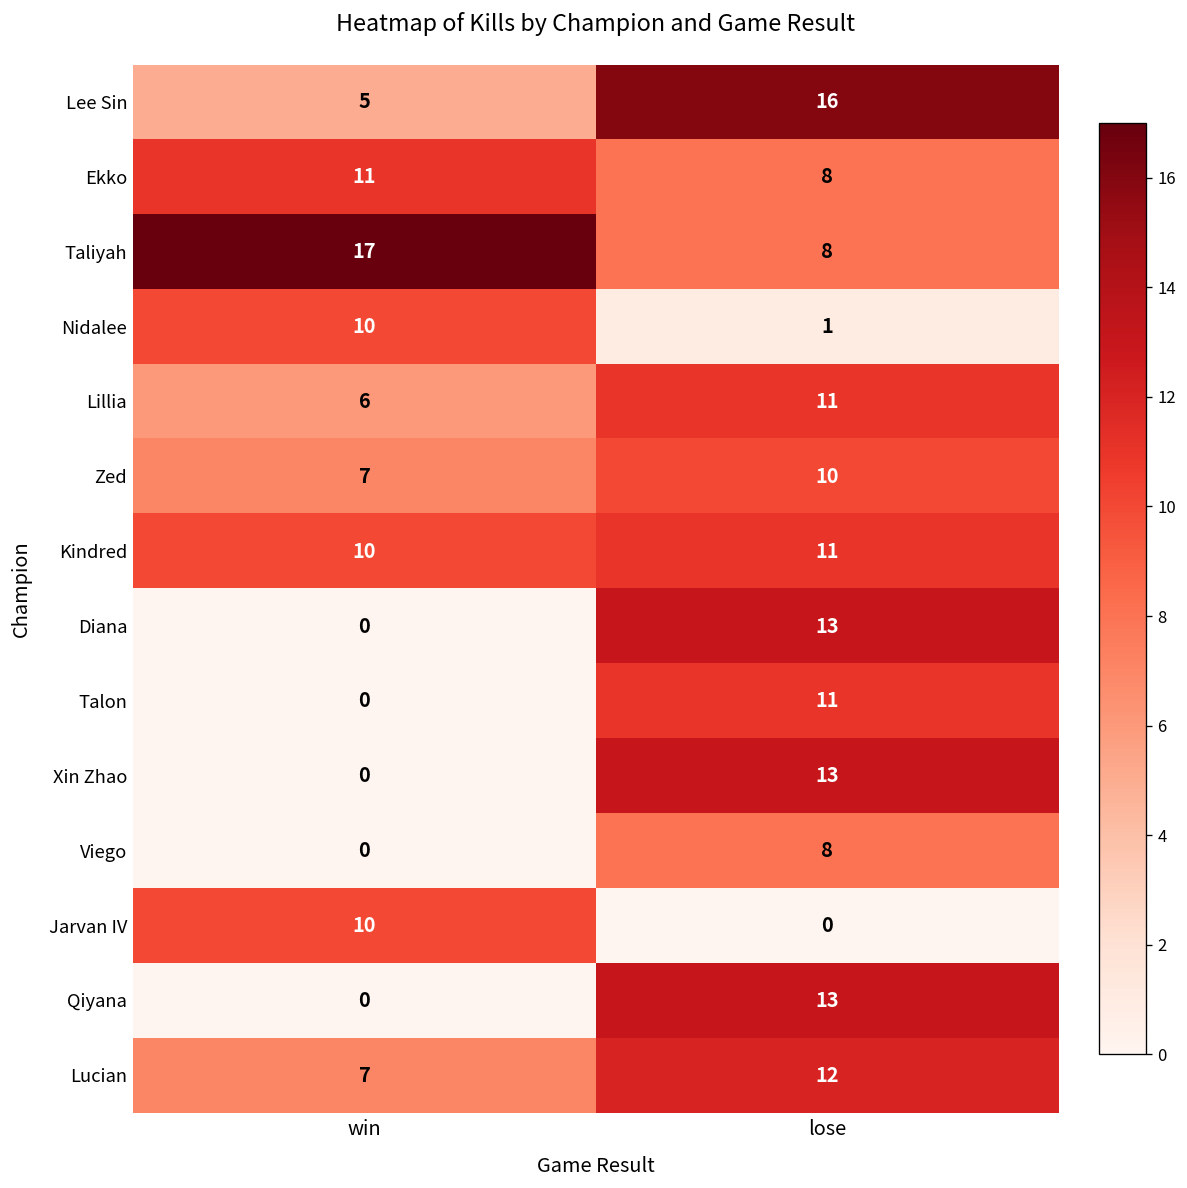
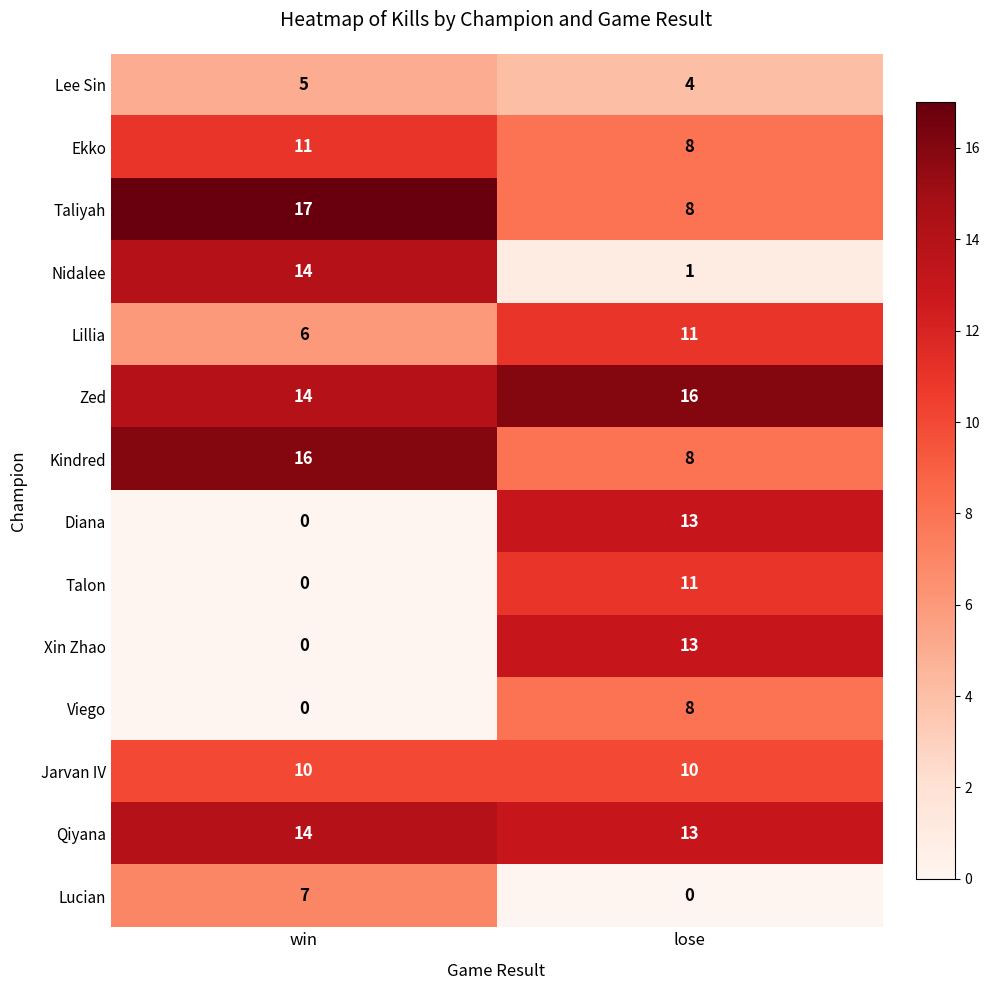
Lee Sin, lose: 16 -> 4
Nidalee, win: 10 -> 14
Zed, win: 7 -> 14
Zed, lose: 10 -> 16
Kindred, win: 10 -> 16
Kindred, lose: 11 -> 8
Jarvan IV, lose: 0 -> 10
Qiyana, win: 0 -> 14
Lucian, lose: 12 -> 0
